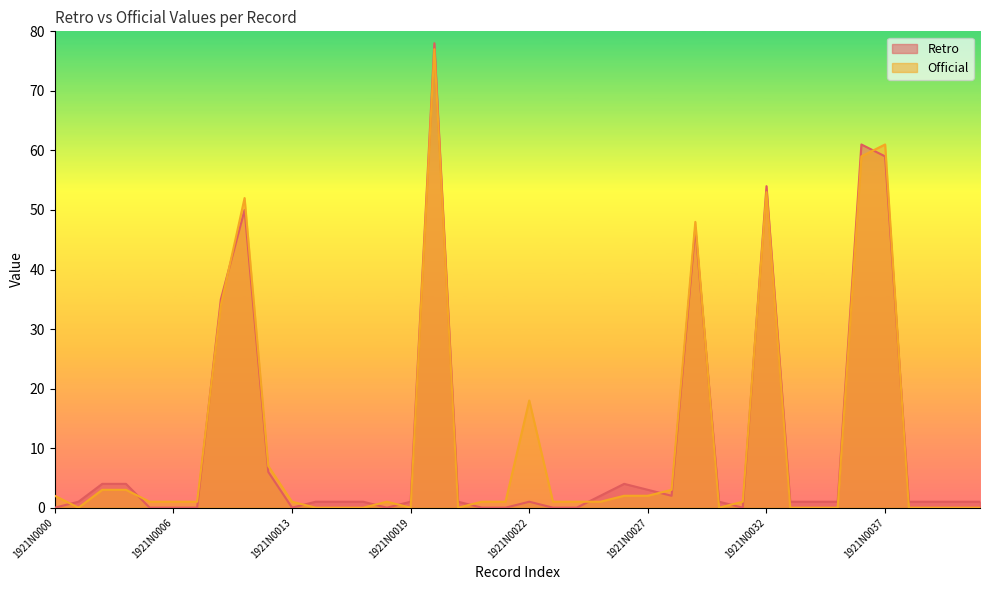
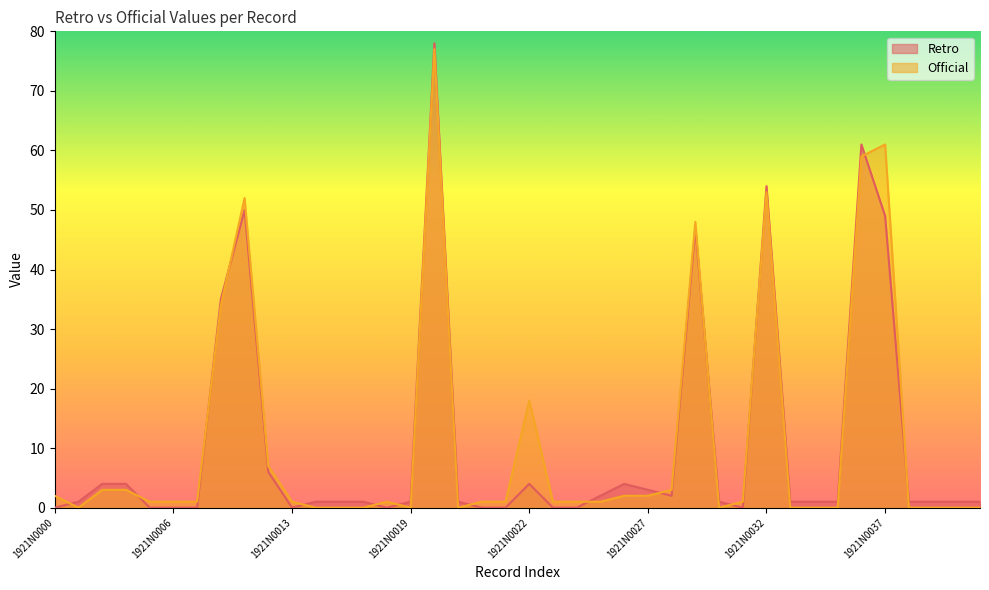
Retro, 1921N0022: 1 -> 4
Retro, 1921N0037: 59 -> 49
